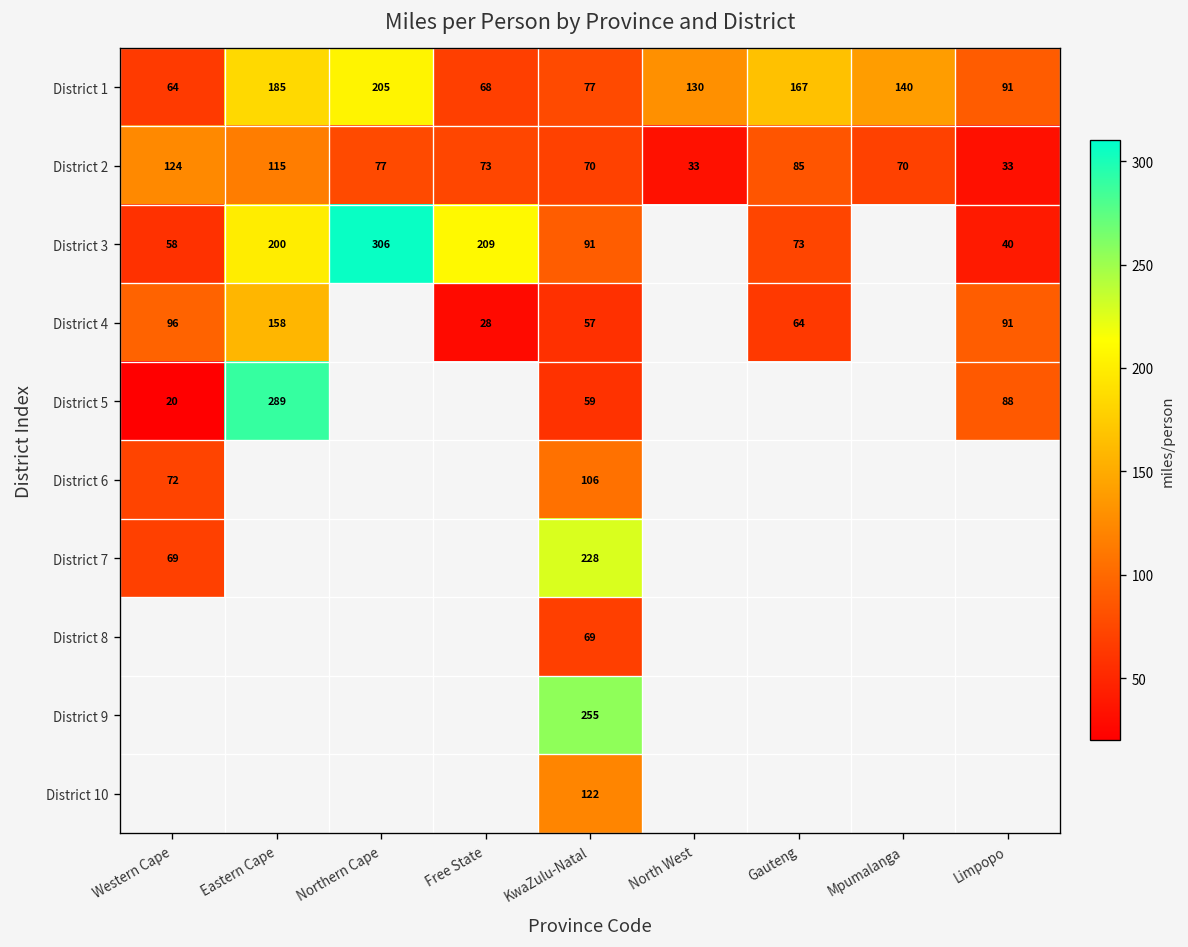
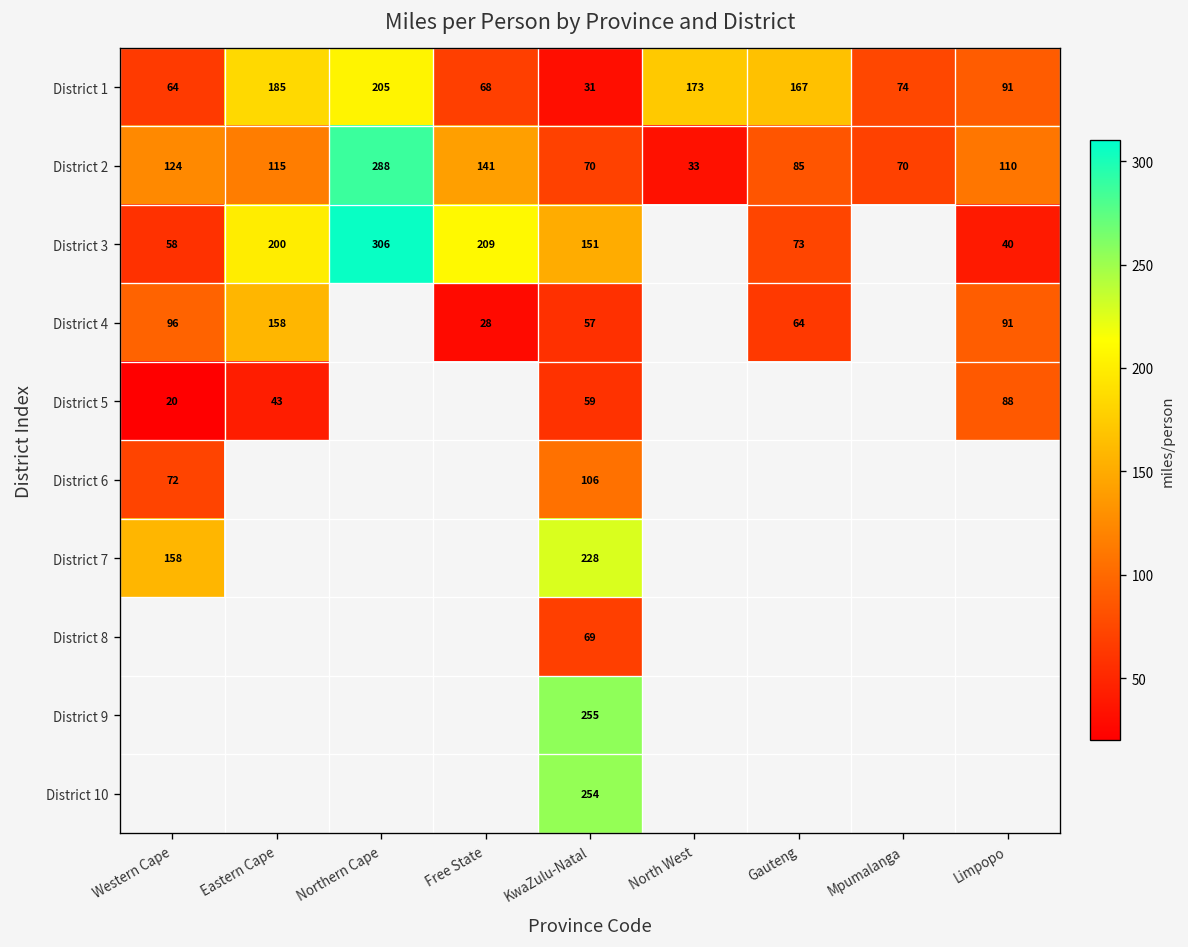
District 1, KwaZulu-Natal: 77 -> 31
District 1, North West: 130 -> 173
District 1, Mpumalanga: 140 -> 74
District 2, Northern Cape: 77 -> 288
District 2, Free State: 73 -> 141
District 2, Limpopo: 33 -> 110
District 3, KwaZulu-Natal: 91 -> 151
District 5, Eastern Cape: 289 -> 43
District 7, Western Cape: 69 -> 158
District 10, KwaZulu-Natal: 122 -> 254
